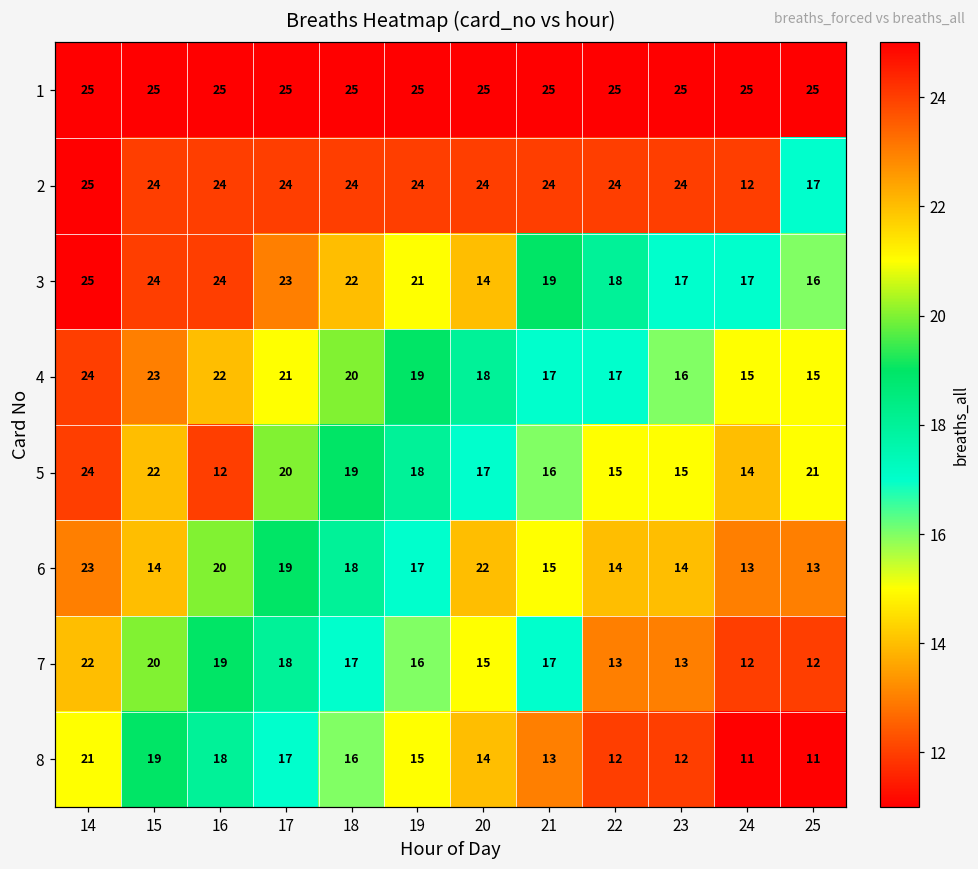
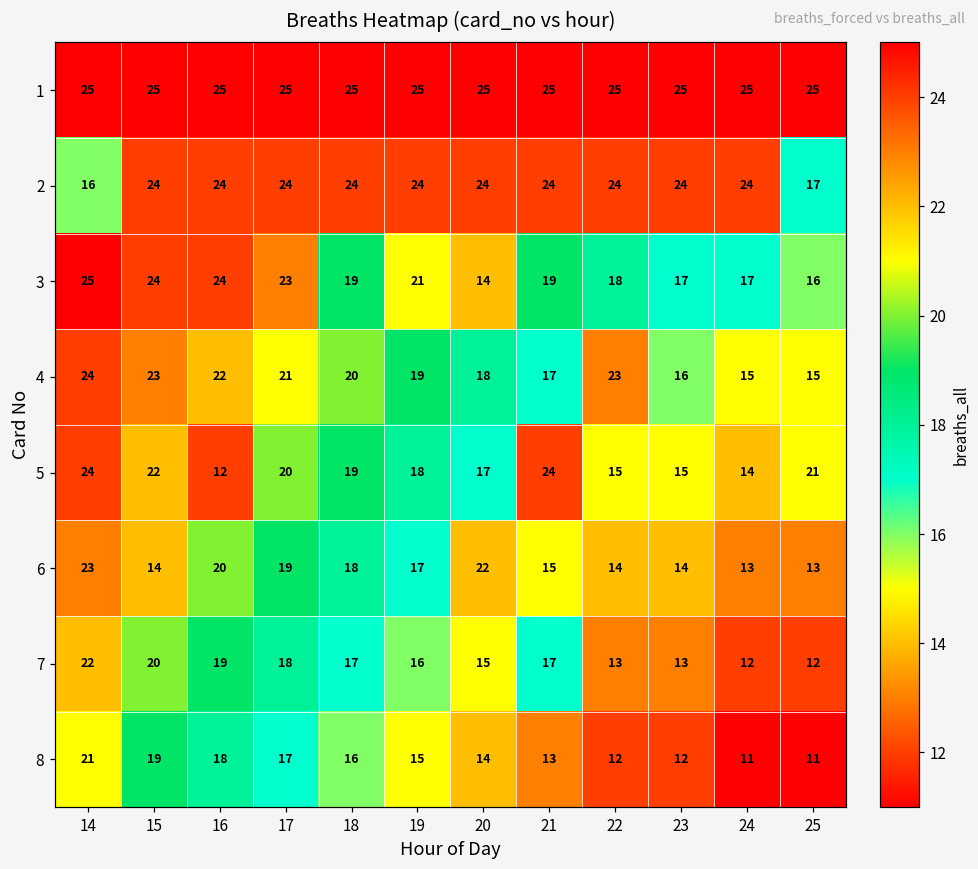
2, 14: 25 -> 16
2, 24: 12 -> 24
3, 18: 22 -> 19
4, 22: 17 -> 23
5, 21: 16 -> 24
